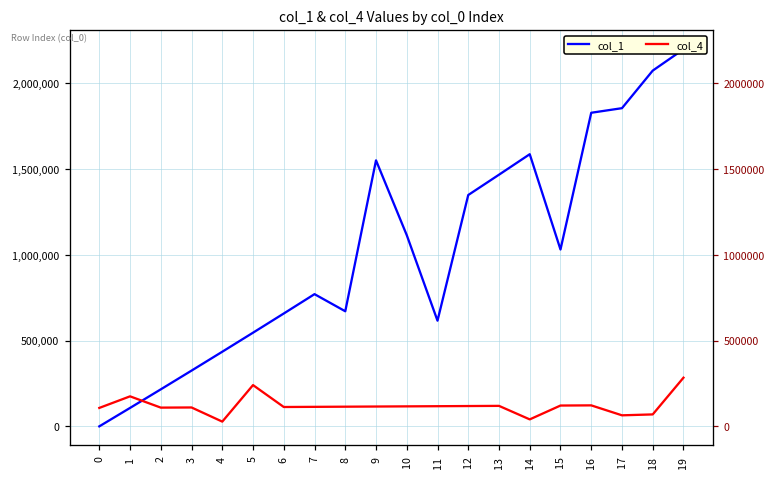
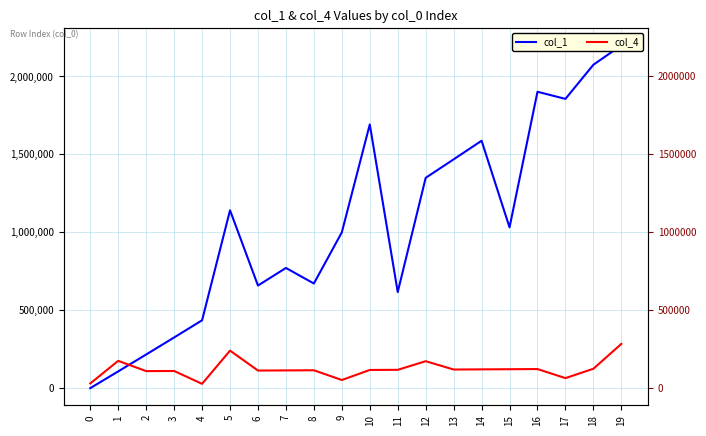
col_4, 0: 110,000 -> 30,000
col_1, 5: 550,000 -> 1,140,000
col_1, 9: 1,550,000 -> 1,000,000
col_4, 9: 120,000 -> 50,000
col_1, 10: 1,120,000 -> 1,690,000
col_4, 12: 120,000 -> 170,000
col_4, 14: 40,000 -> 120,000
col_1, 16: 1,830,000 -> 1,900,000
col_4, 18: 70,000 -> 120,000
